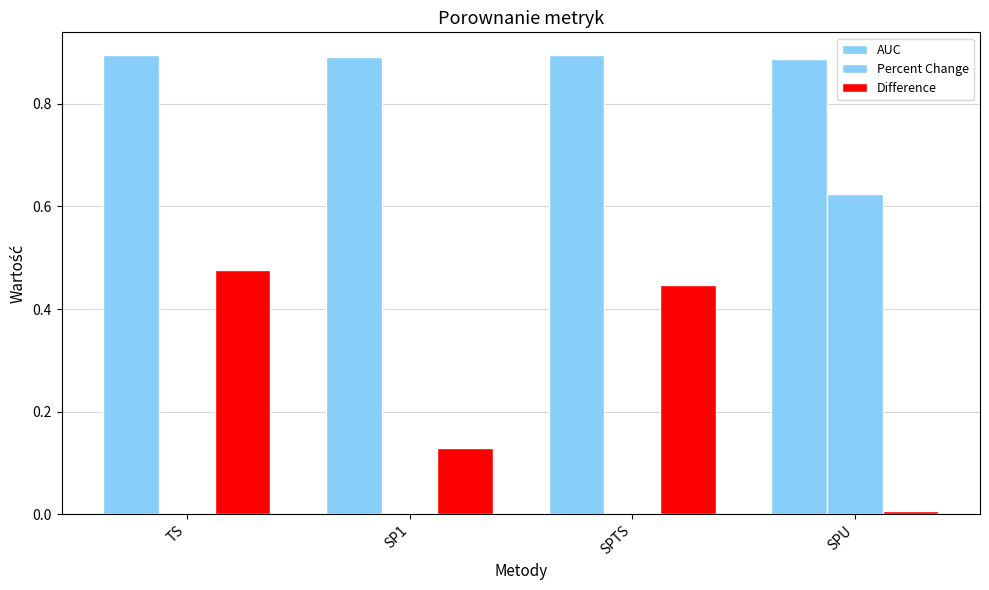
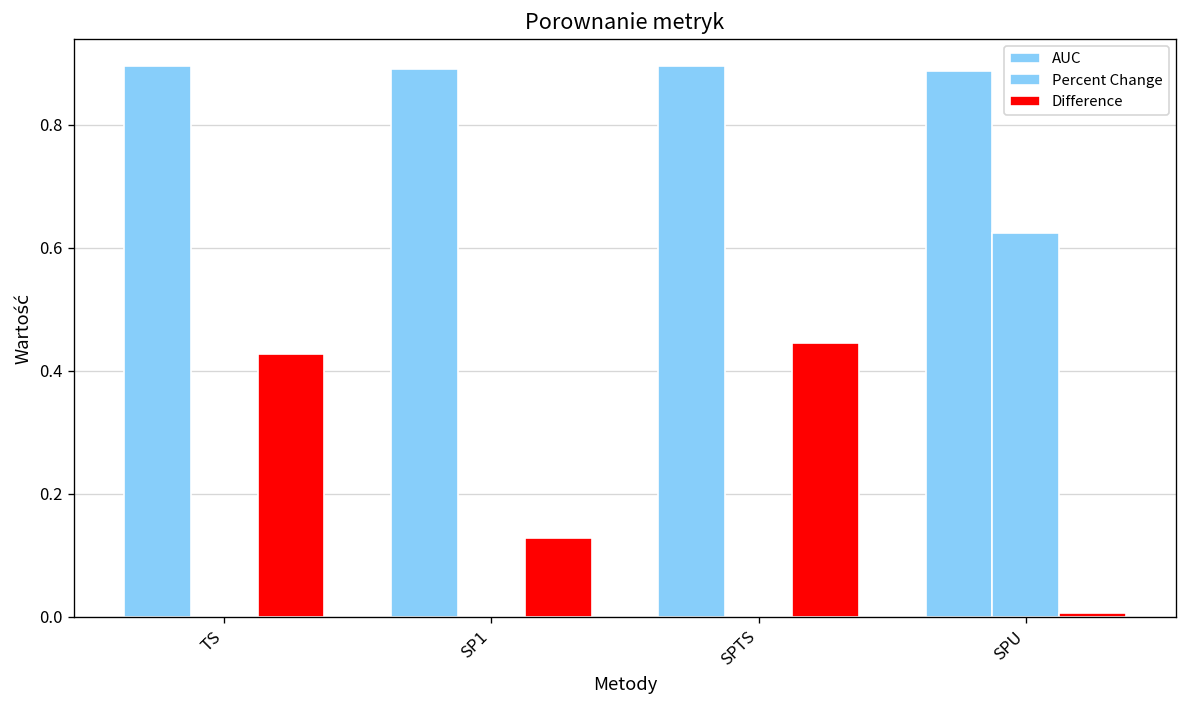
Difference, TS: 0.48 -> 0.43
